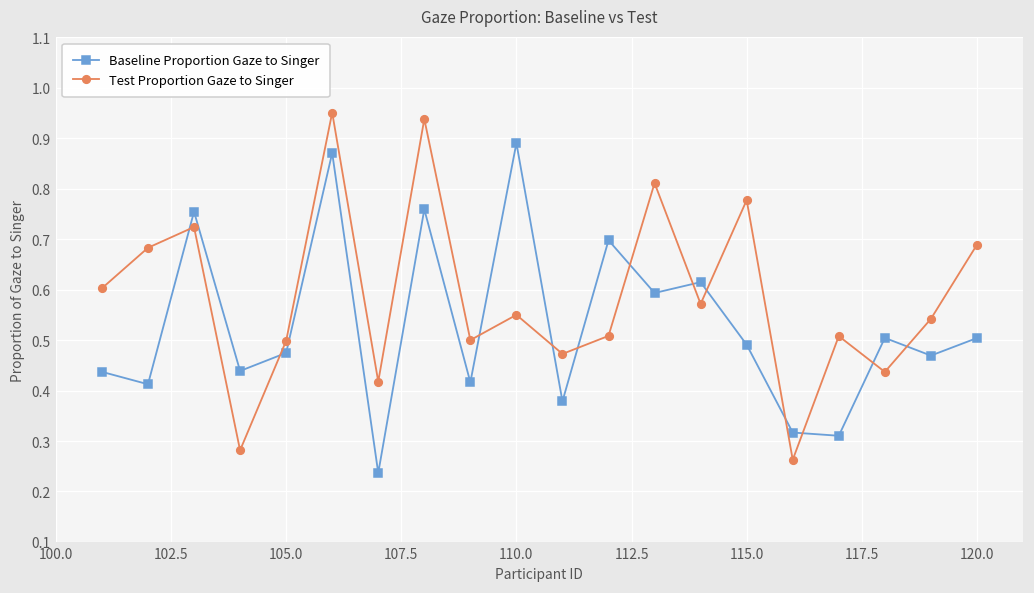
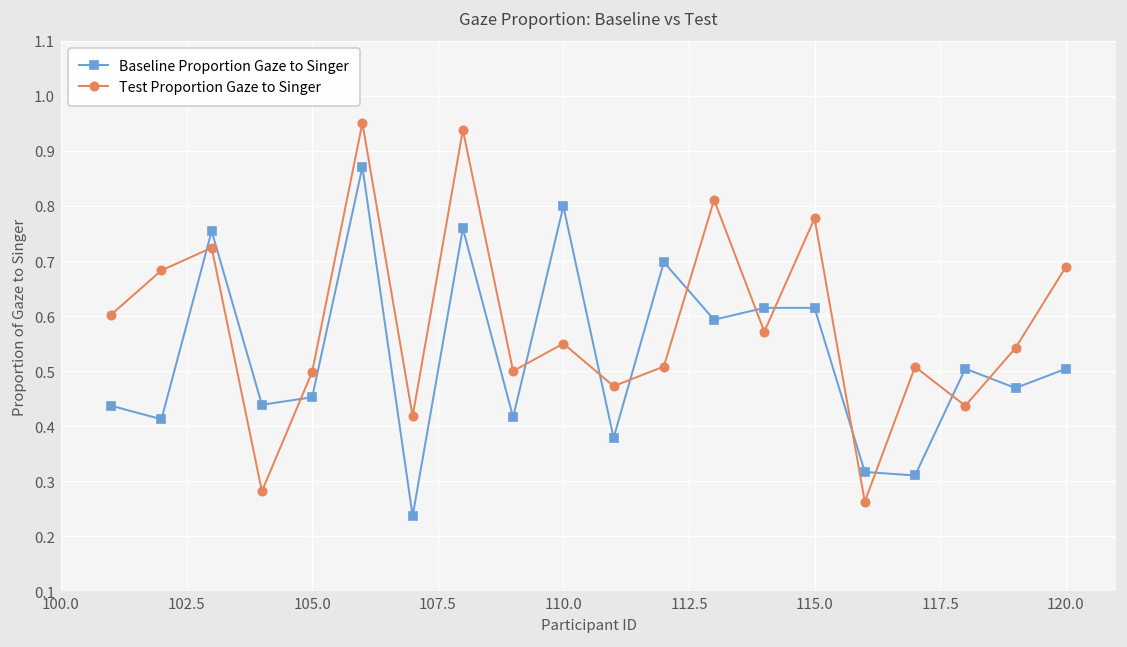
Baseline Proportion Gaze to Singer, 105.0: 0.47 -> 0.45
Baseline Proportion Gaze to Singer, 110.0: 0.89 -> 0.80
Baseline Proportion Gaze to Singer, 115.0: 0.49 -> 0.61
